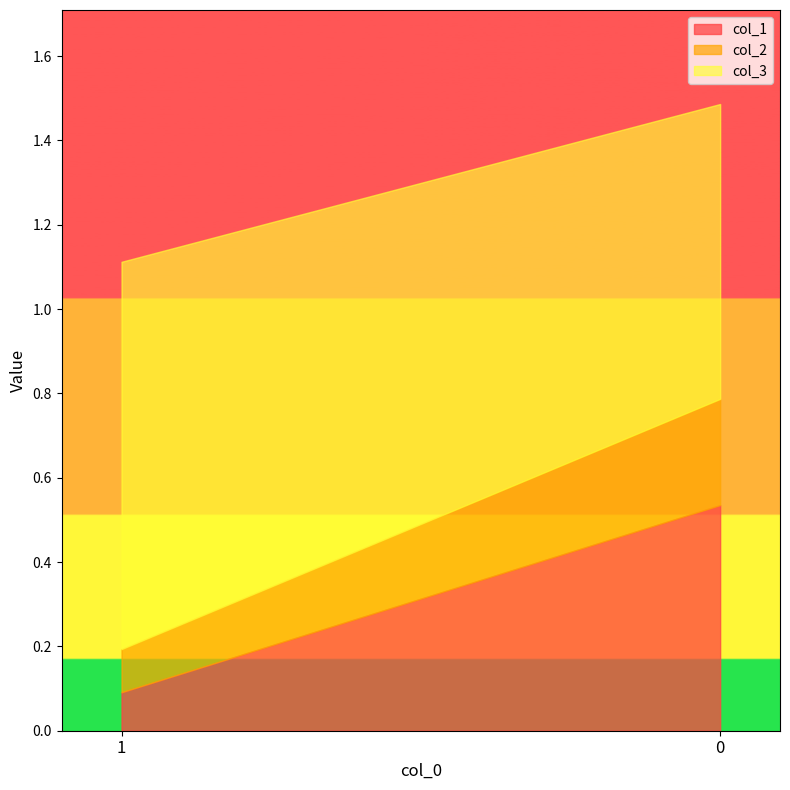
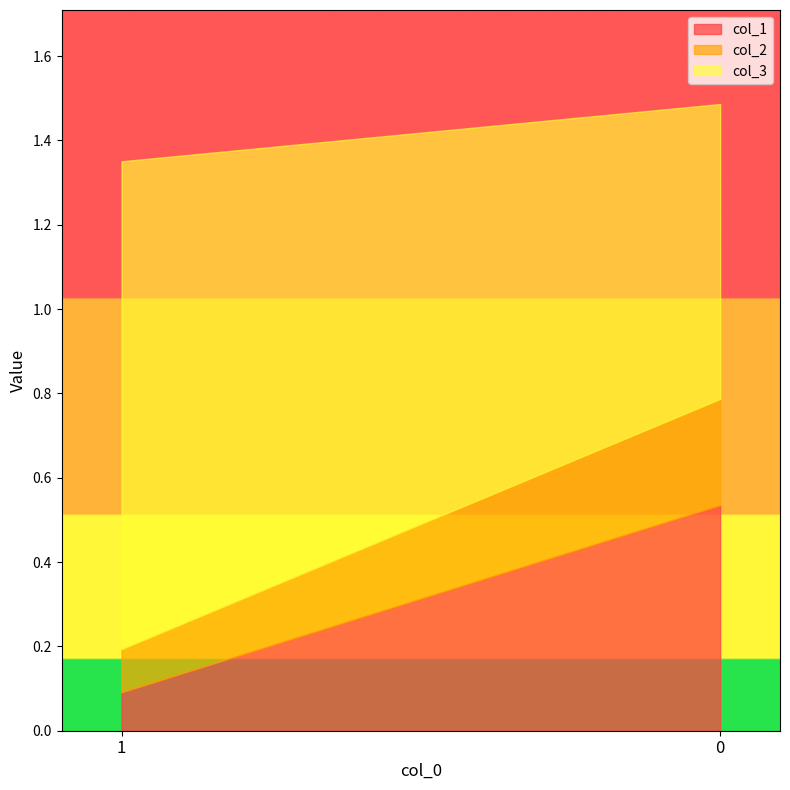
col_3, 1: 0.92 -> 1.16
